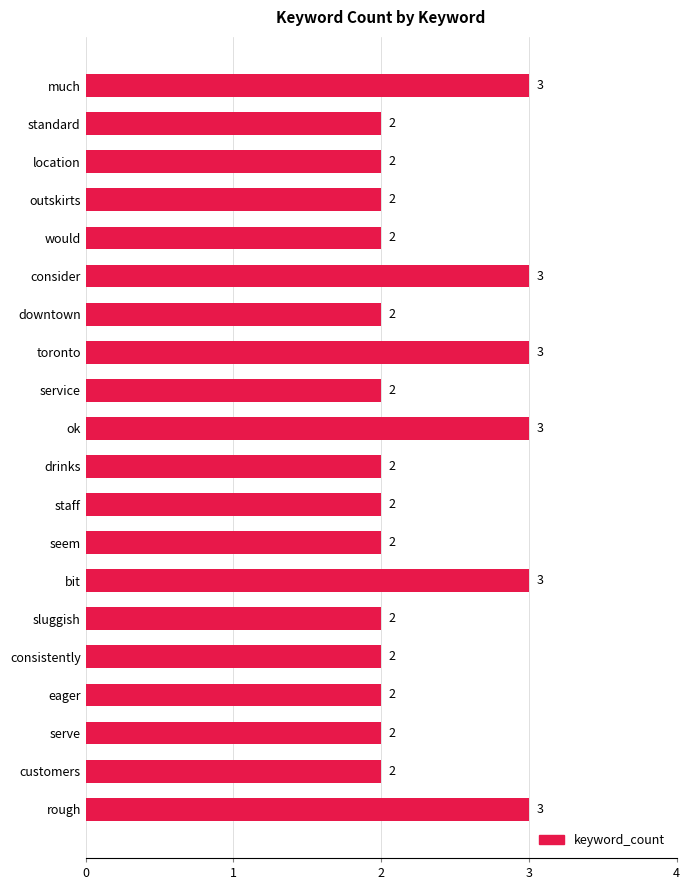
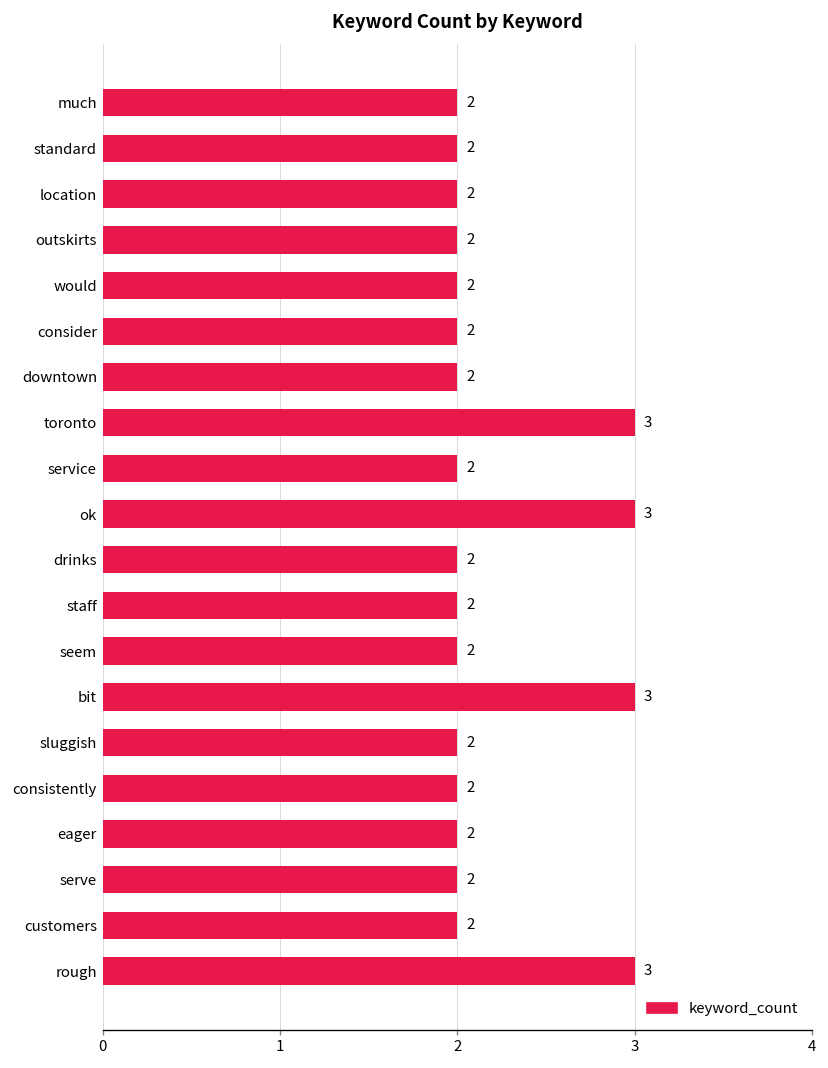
much: 3 -> 2
consider: 3 -> 2
